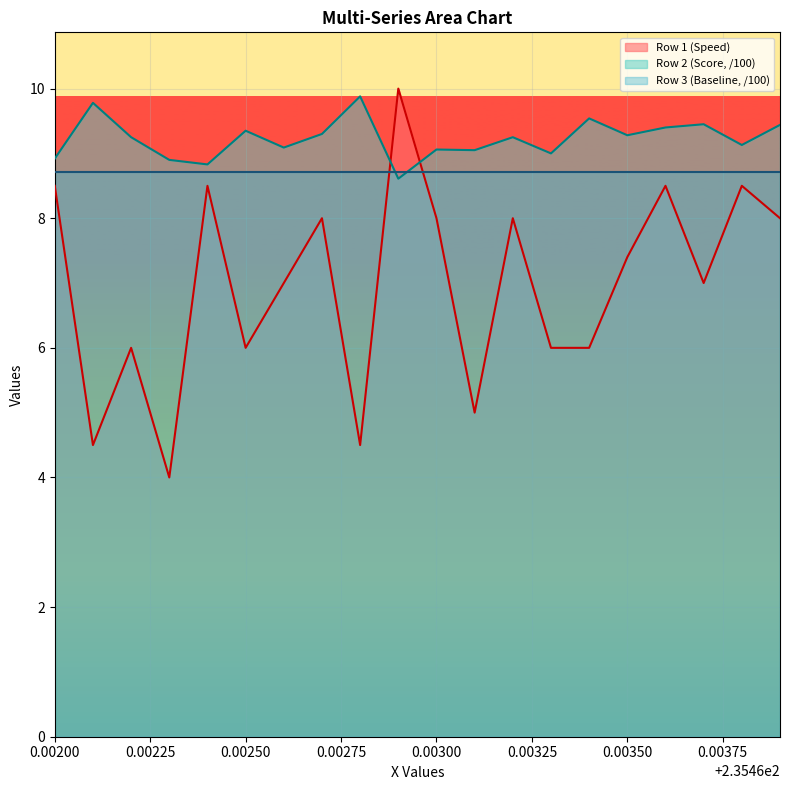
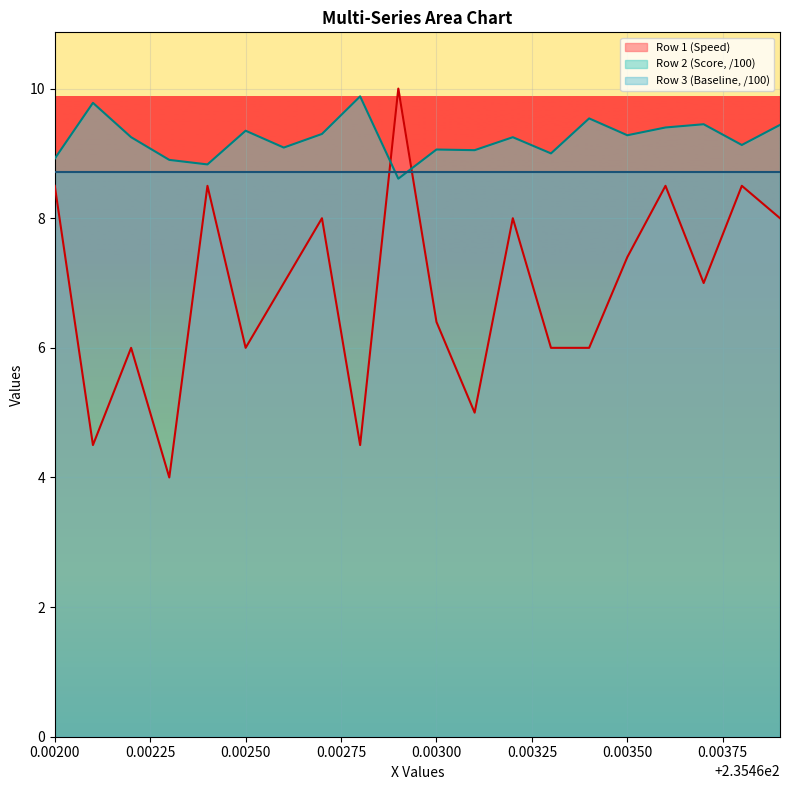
Row 1 (Speed), 0.00300: 8.0 -> 6.4
